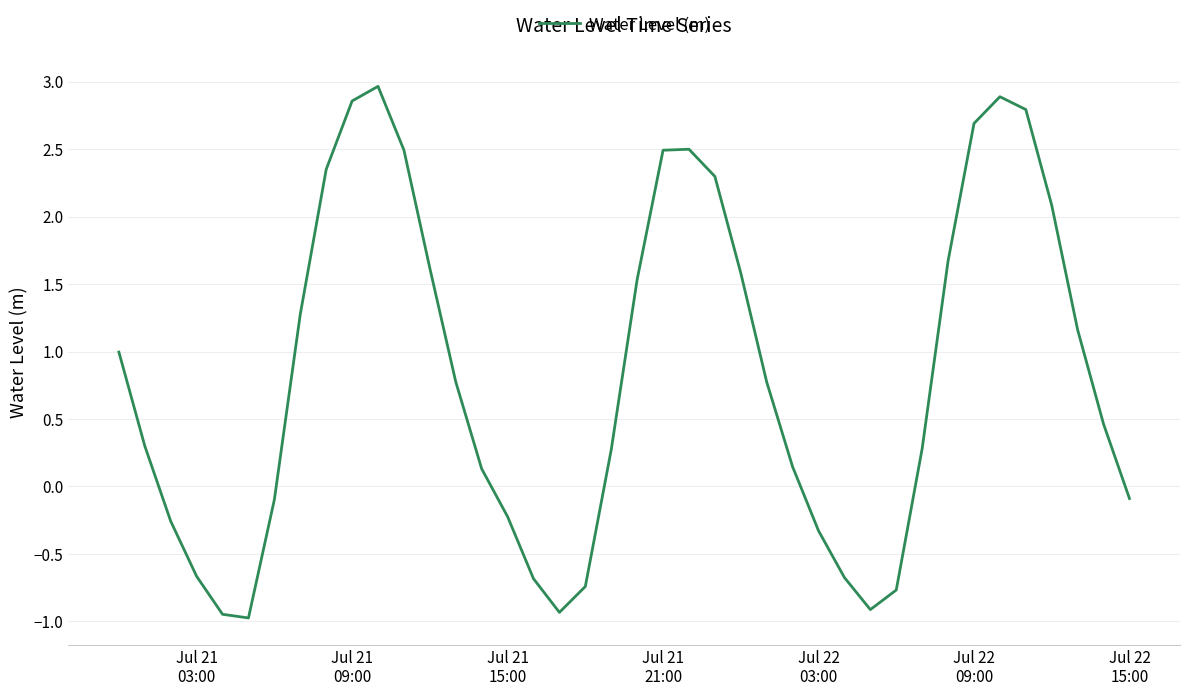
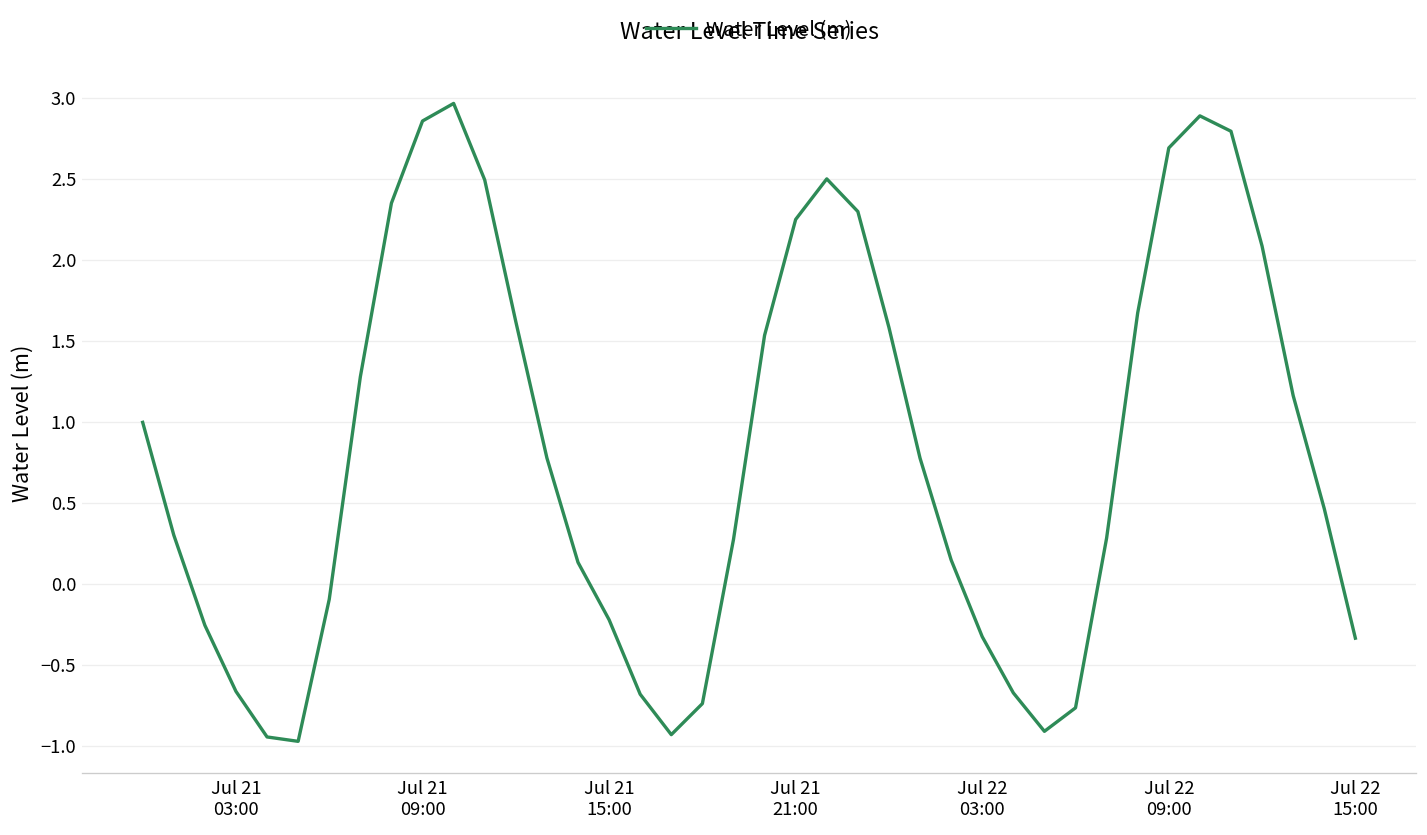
Jul 21 21:00: 2.49 -> 2.25
Jul 22 15:00: -0.09 -> -0.34
